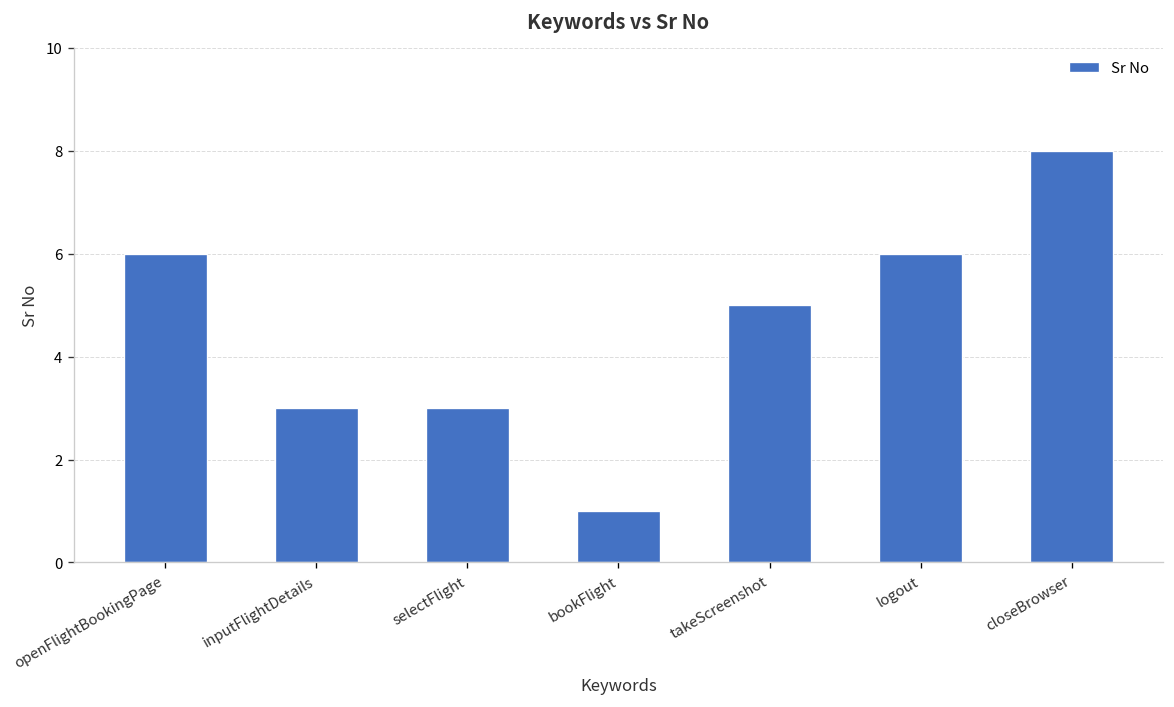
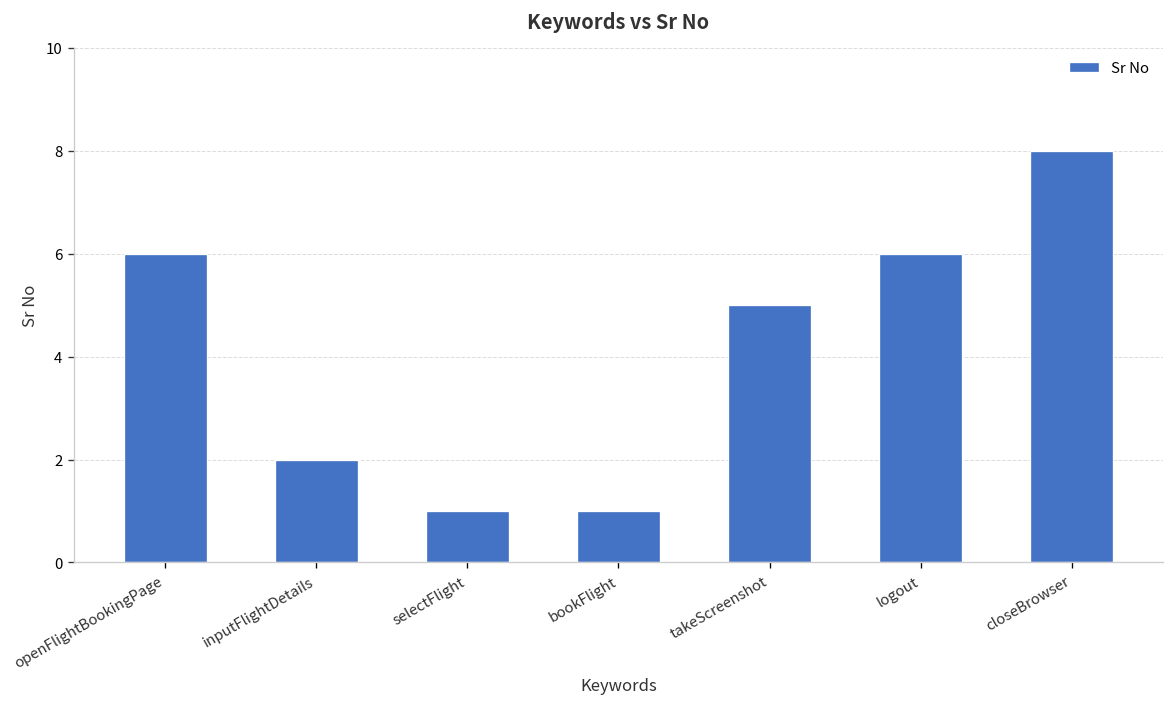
inputFlightDetails: 3 -> 2
selectFlight: 3 -> 1
